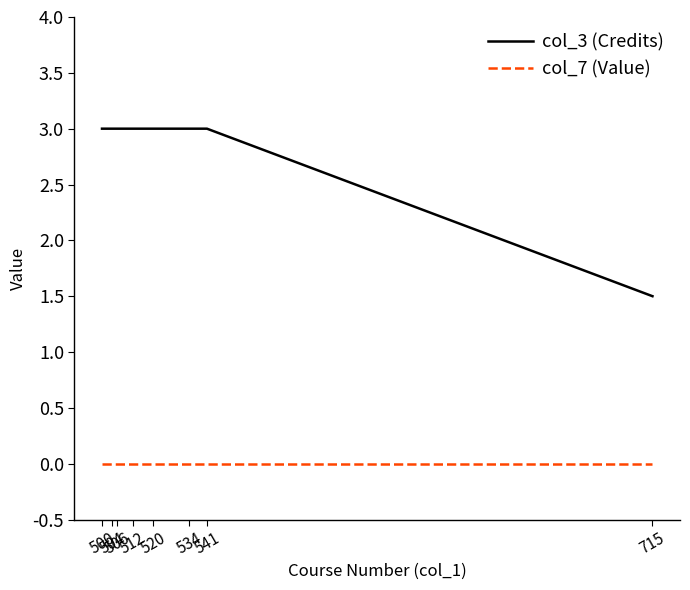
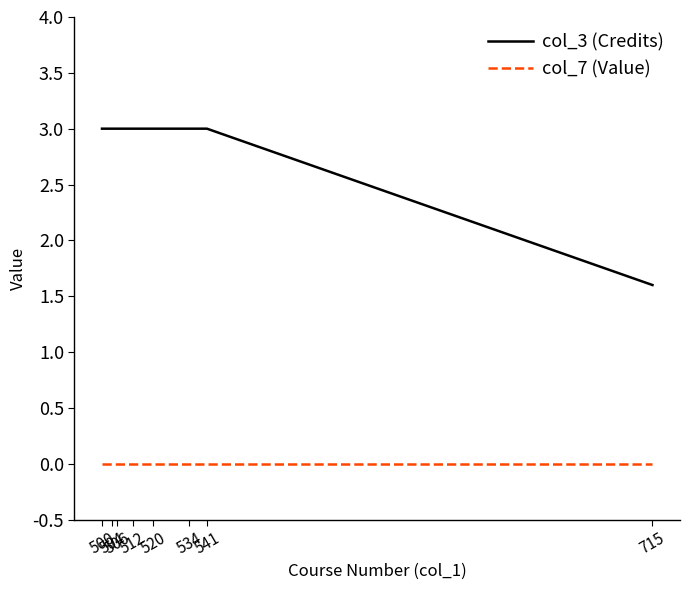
col_3 (Credits), 715: 1.5 -> 1.6
